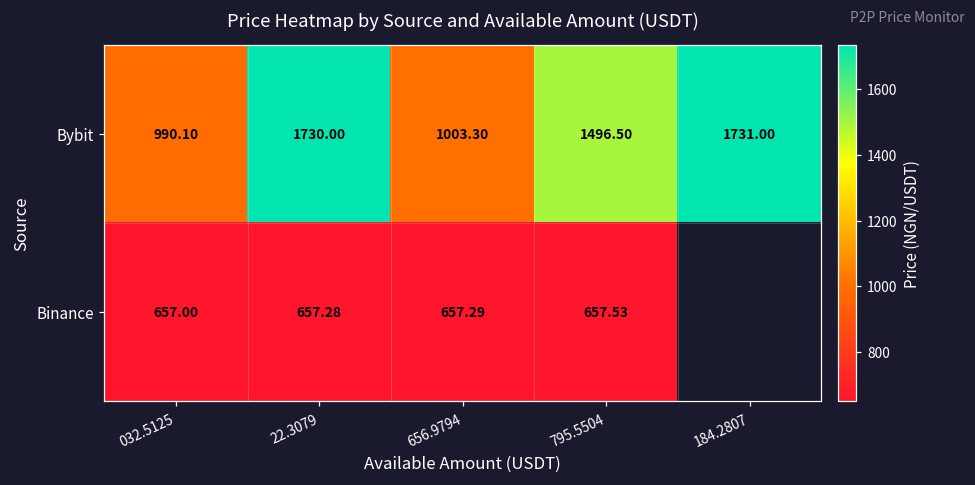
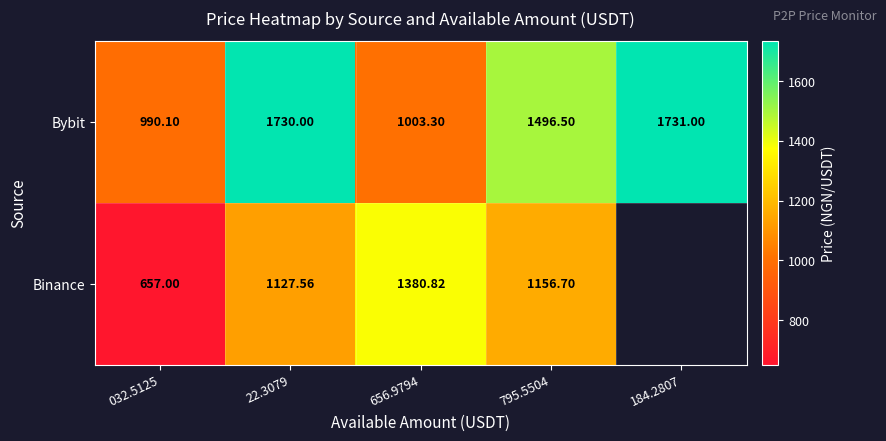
Binance, 22.3079: 657.28 -> 1127.56
Binance, 656.9794: 657.29 -> 1380.82
Binance, 795.5504: 657.53 -> 1156.70
